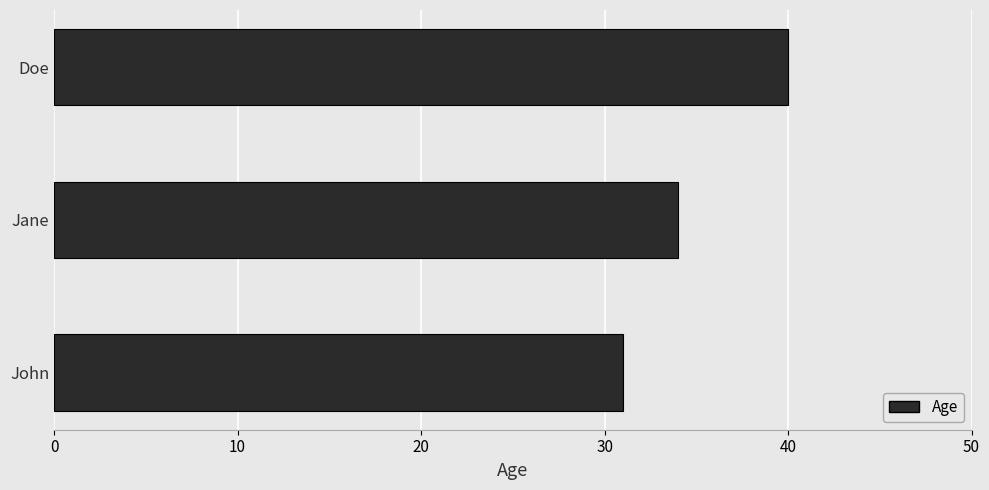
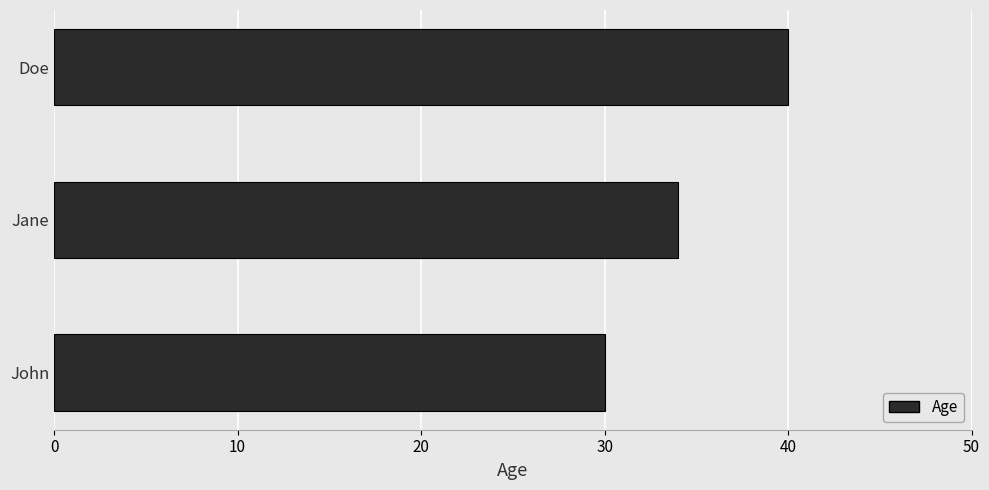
John: 31 -> 30
